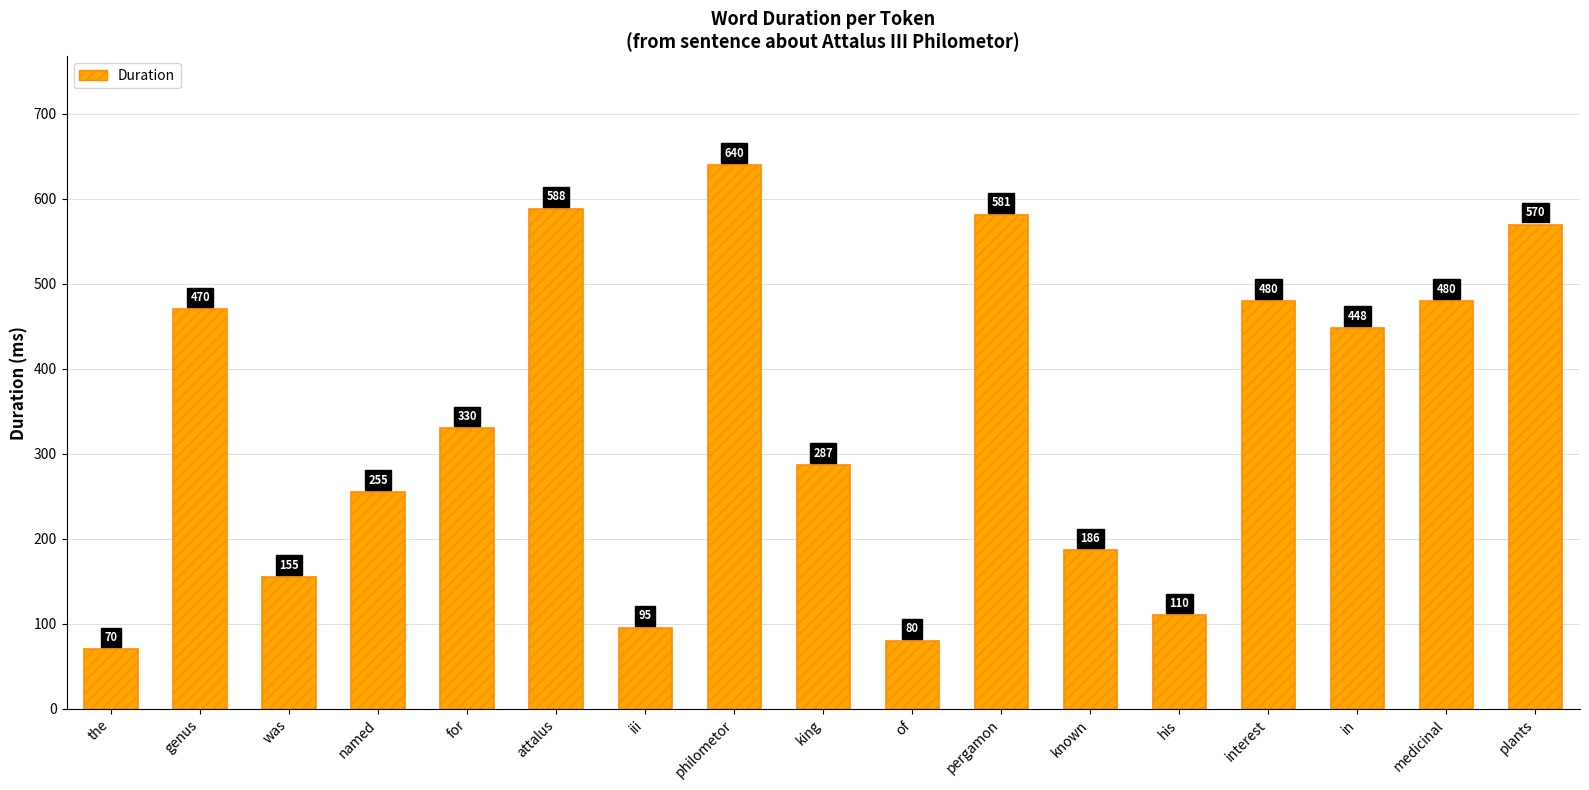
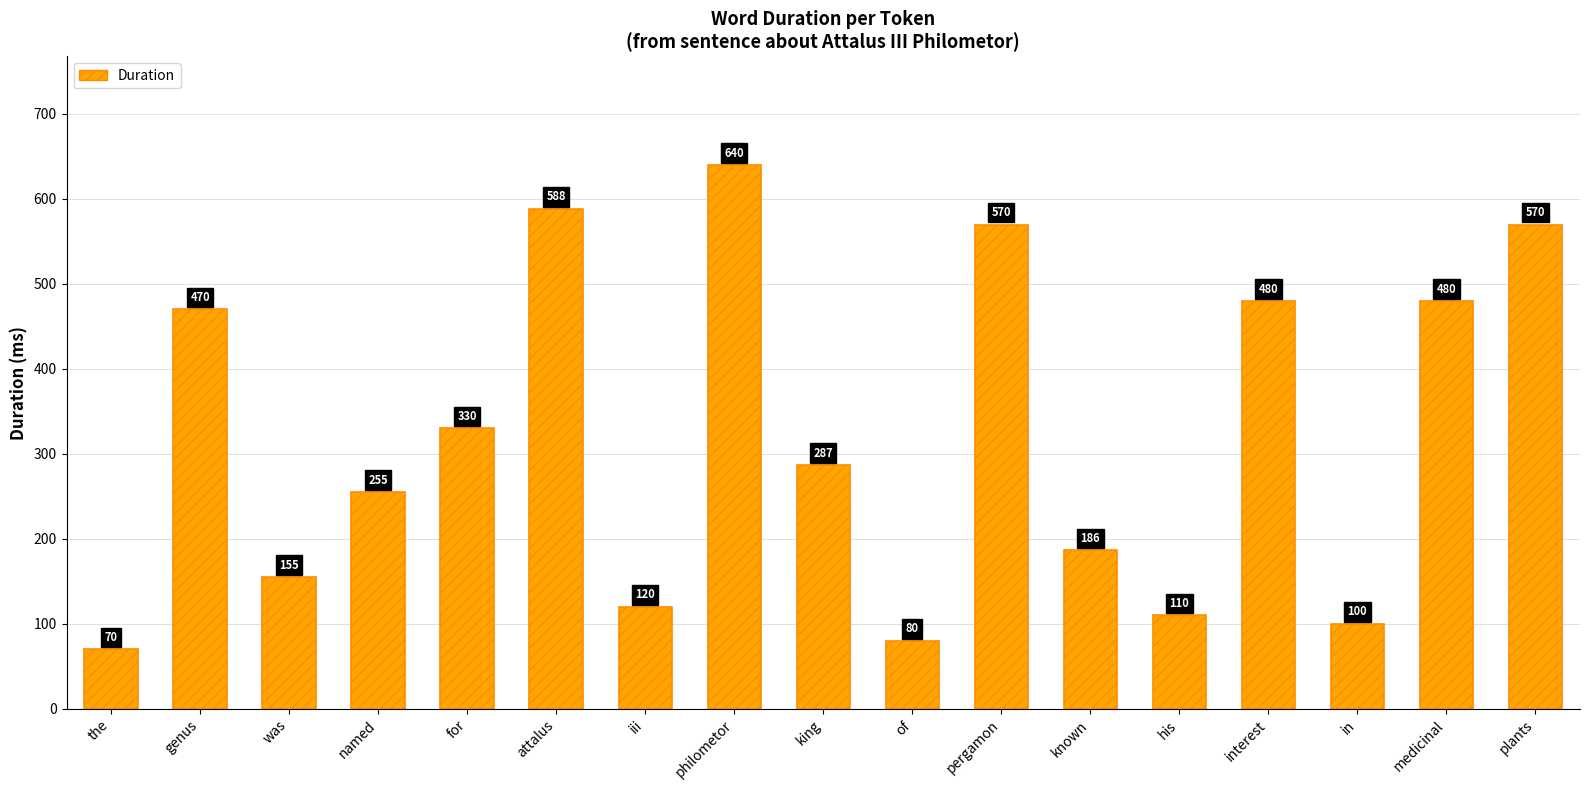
iii: 95 -> 120
pergamon: 581 -> 570
in: 448 -> 100
